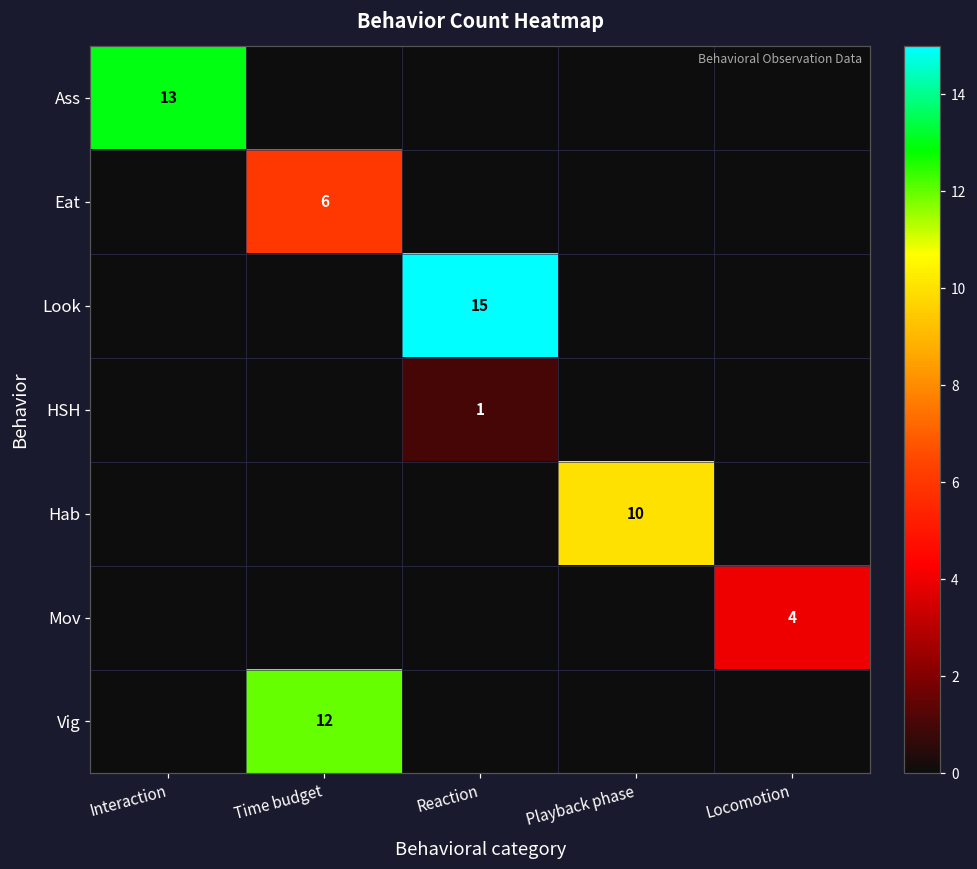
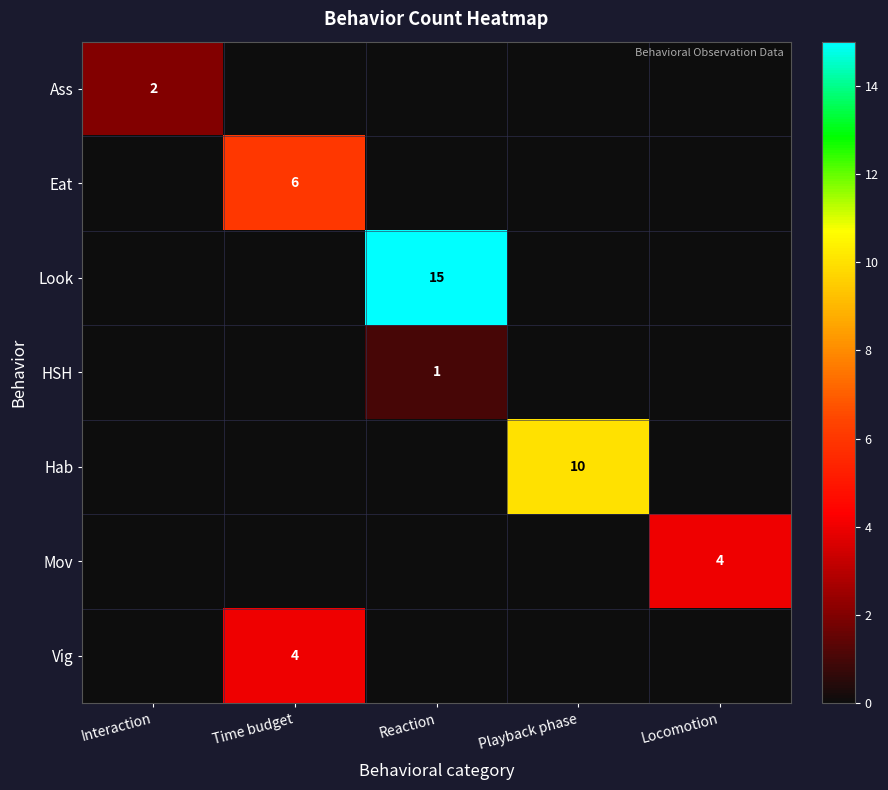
Ass, Interaction: 13 -> 2
Vig, Time budget: 12 -> 4
